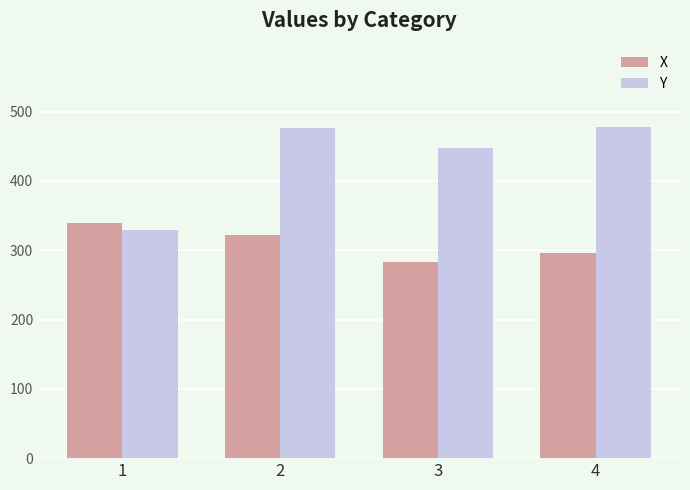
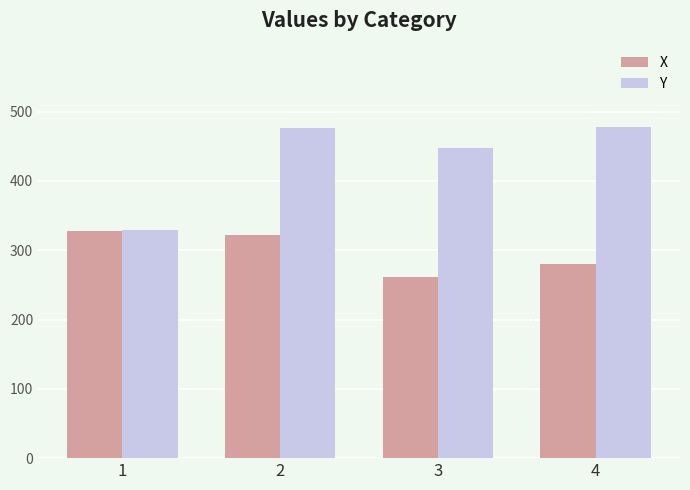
X, 1: 340 -> 330
X, 3: 280 -> 260
X, 4: 300 -> 280
